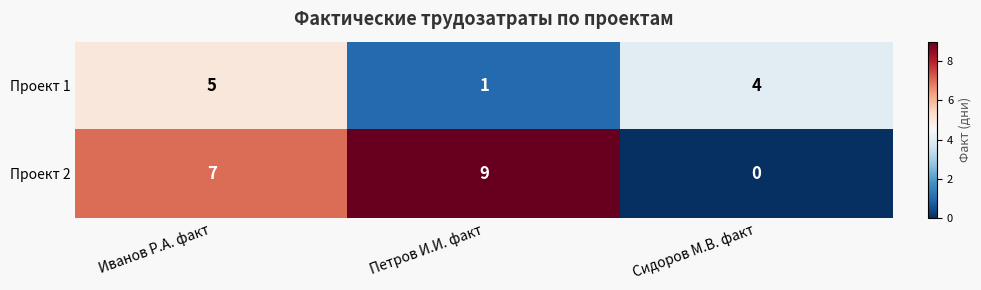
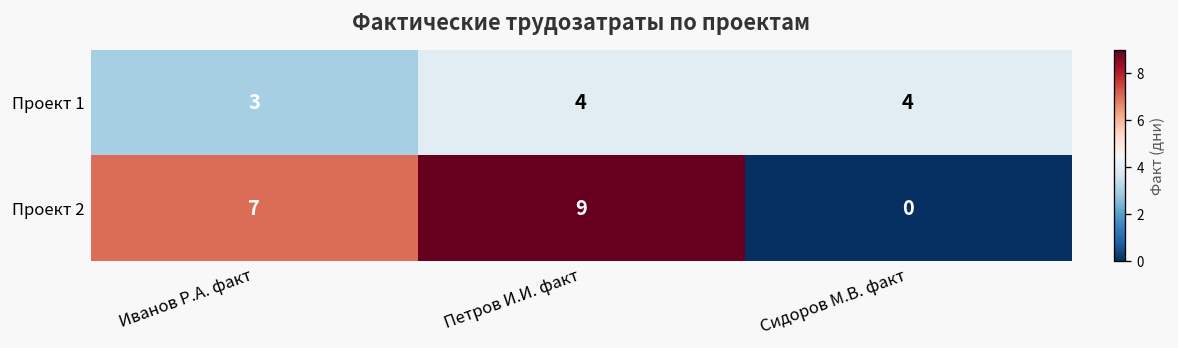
Проект 1, Иванов Р.А. факт: 5 -> 3
Проект 1, Петров И.И. факт: 1 -> 4
